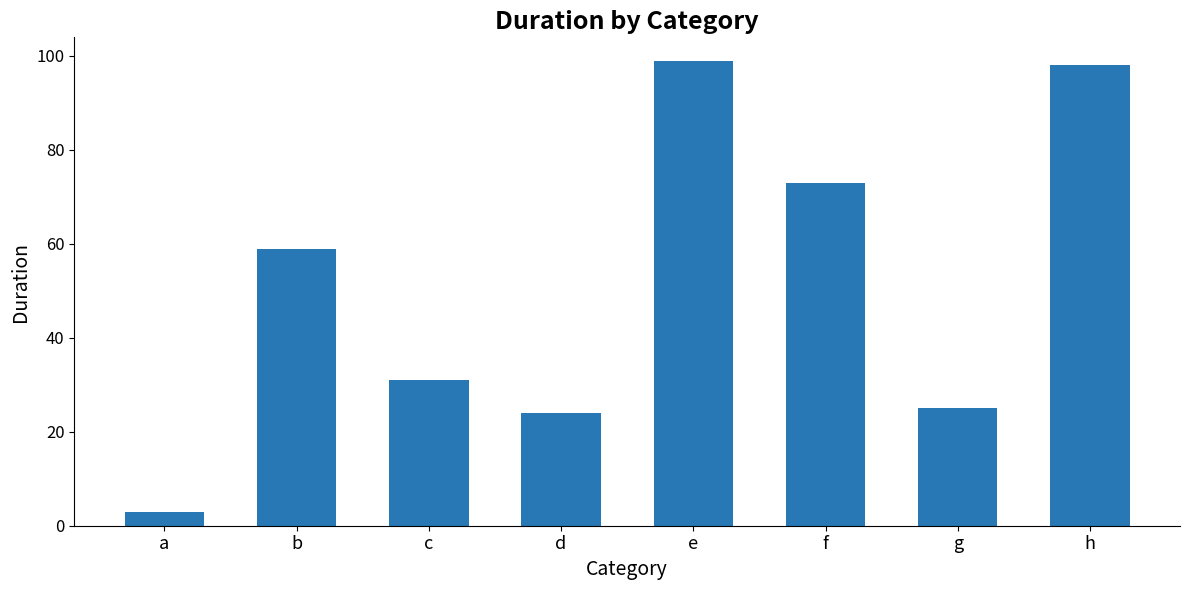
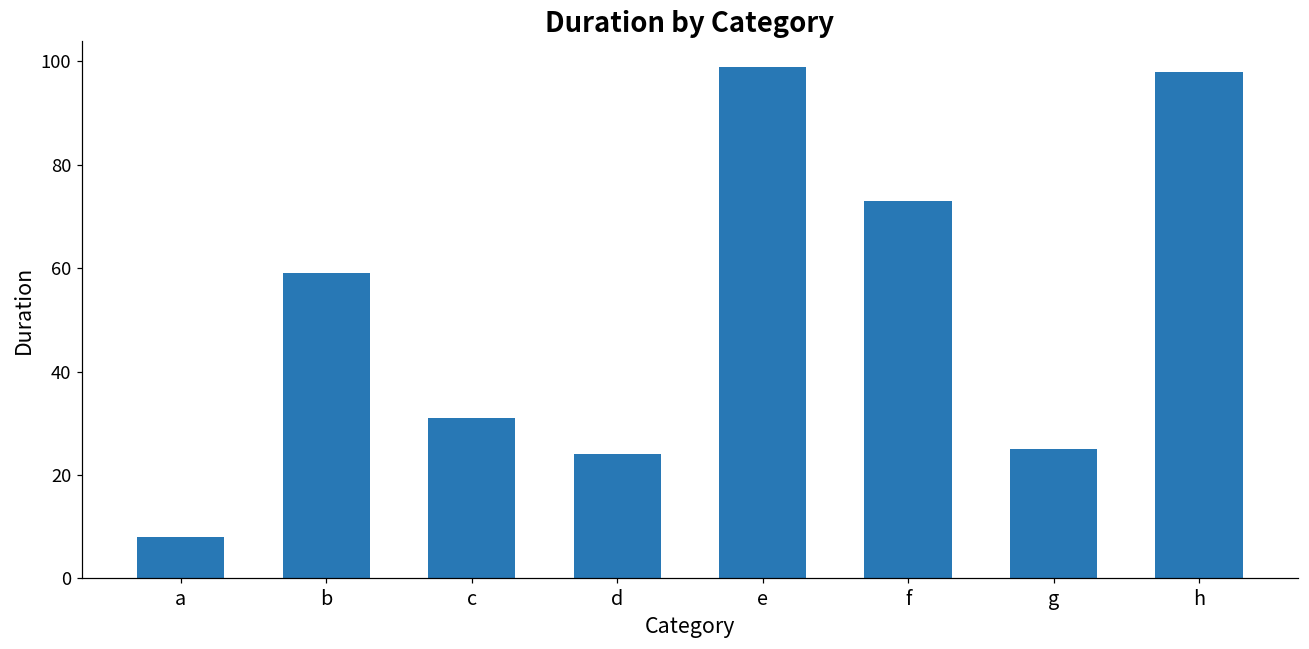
a: 3 -> 8
